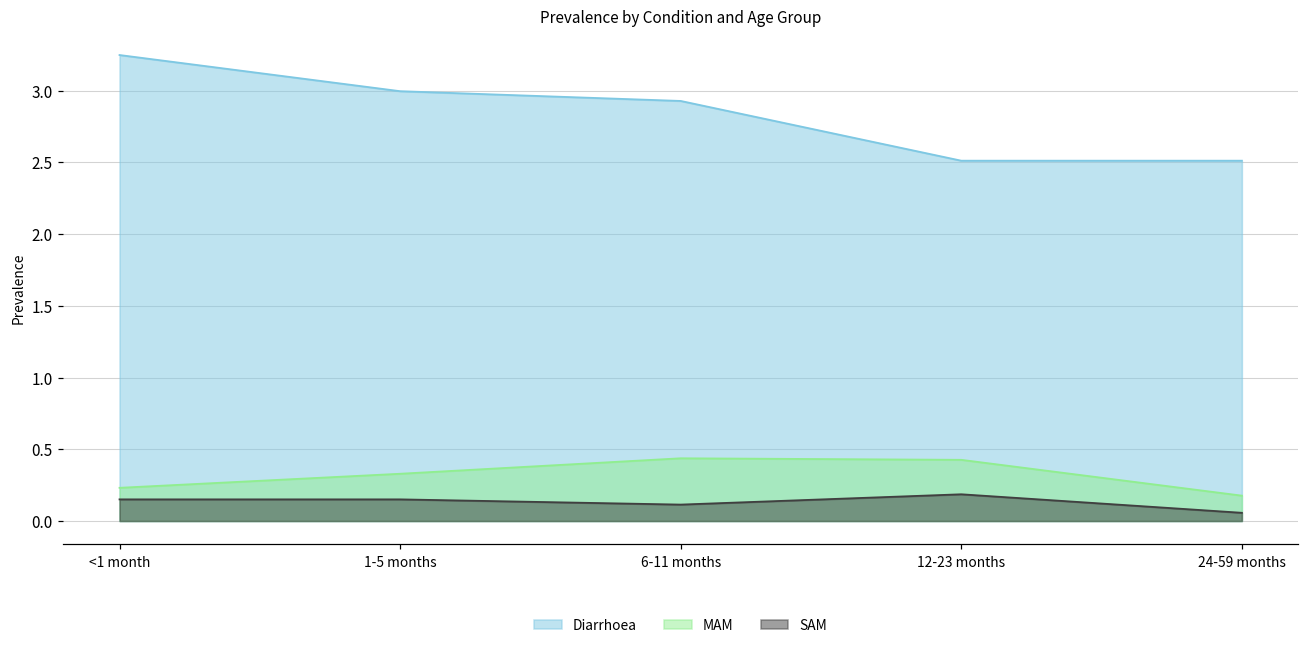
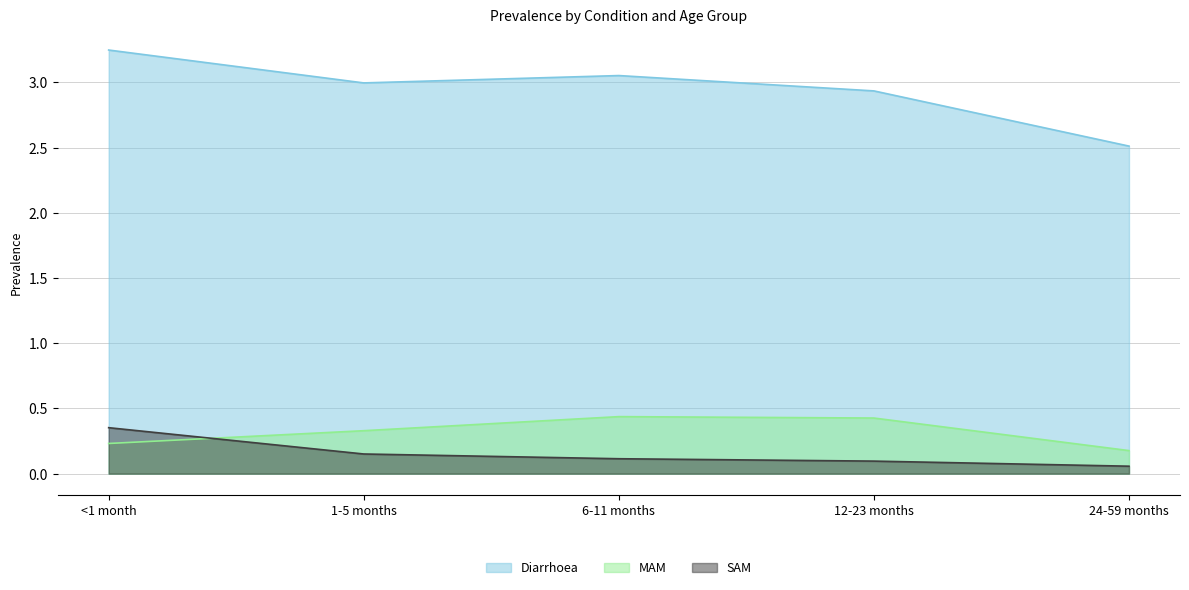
SAM, <1 month: 0.15 -> 0.35
Diarrhoea, 6-11 months: 2.93 -> 3.05
Diarrhoea, 12-23 months: 2.51 -> 2.93
SAM, 12-23 months: 0.19 -> 0.10
